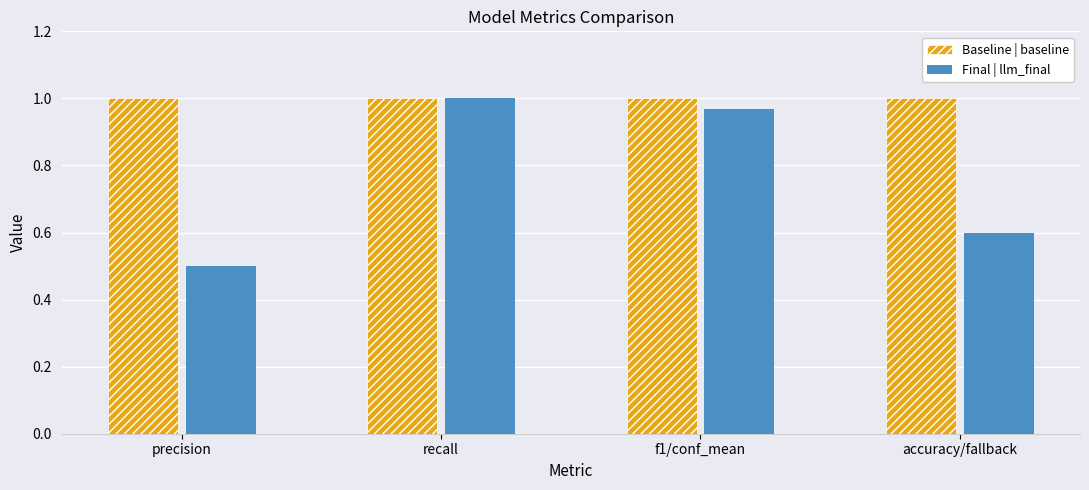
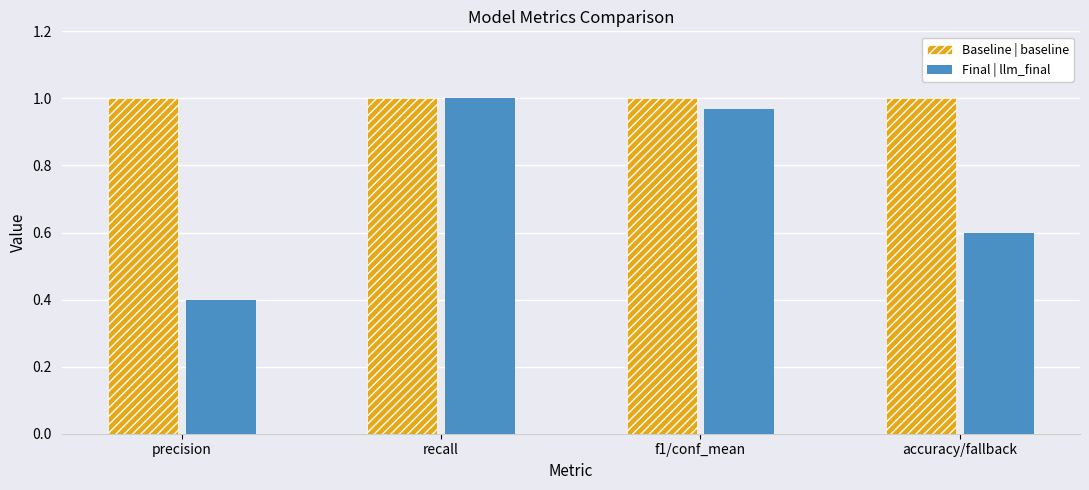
Final | llm_final, precision: 0.5 -> 0.4
